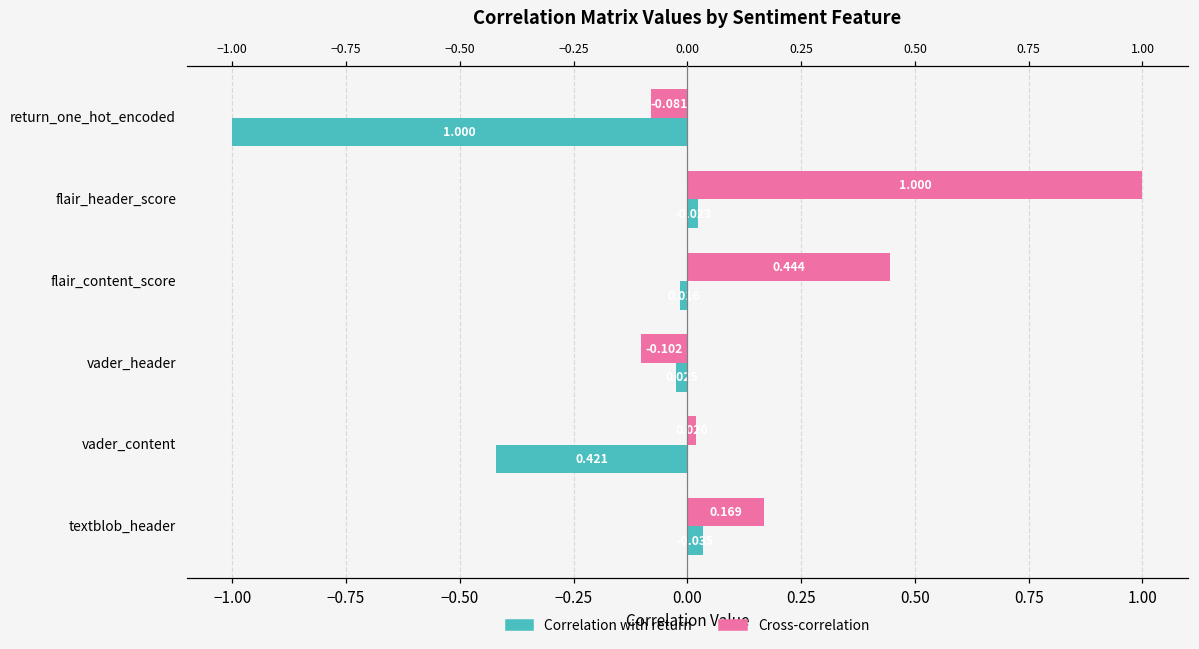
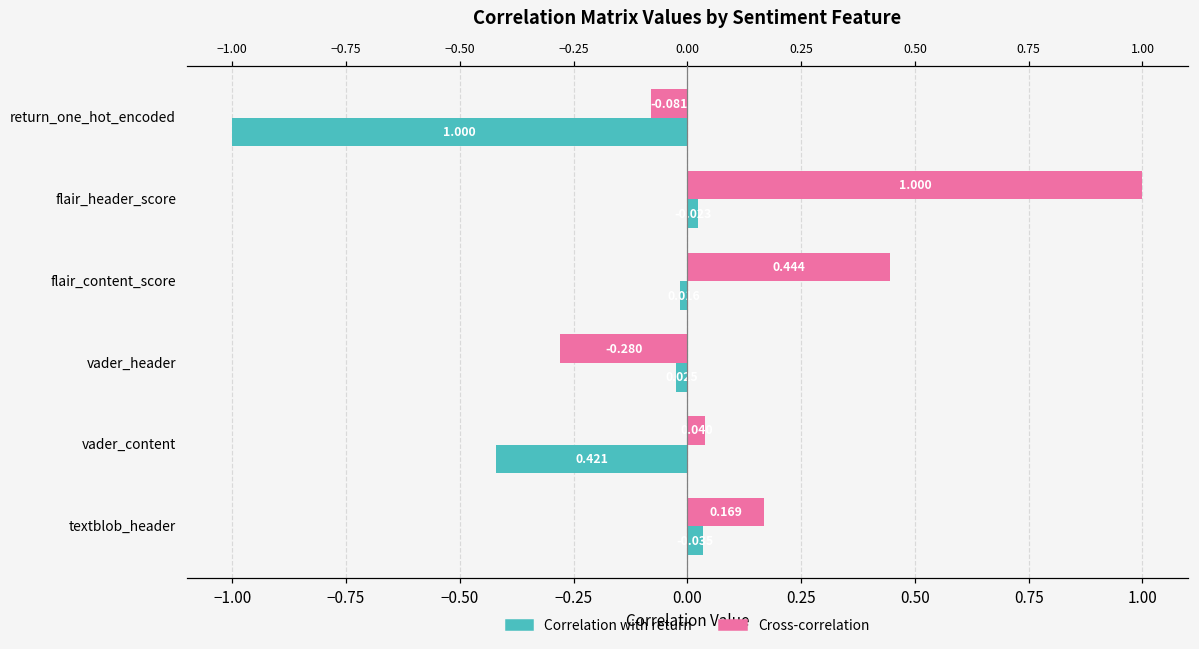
Cross-correlation, vader_header: -0.102 -> -0.280
Cross-correlation, vader_content: 0.02 -> 0.04
